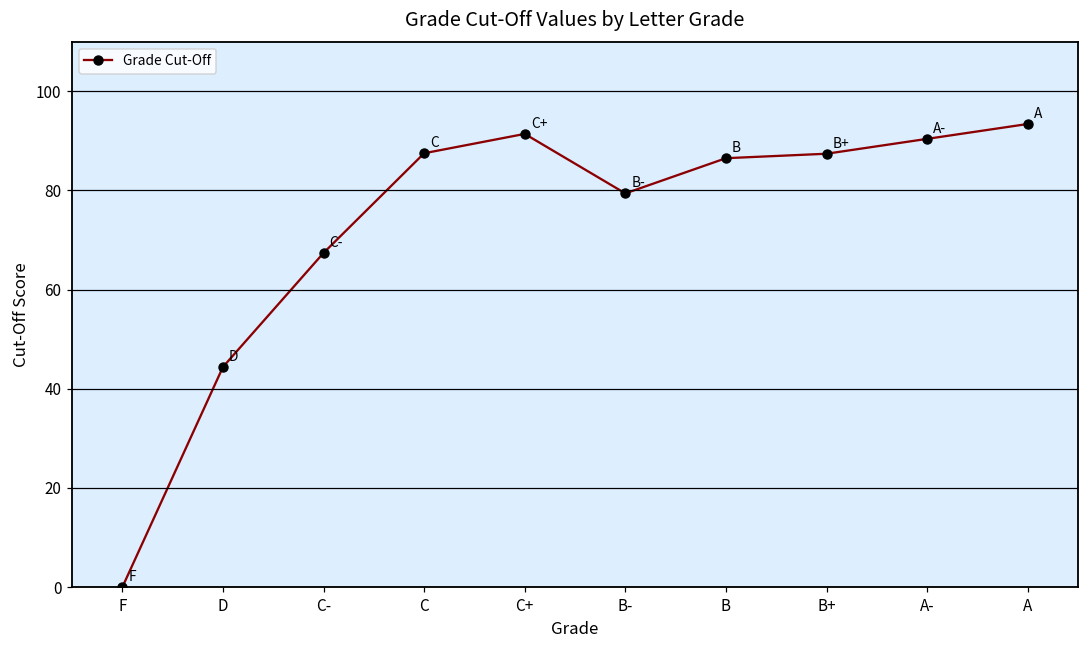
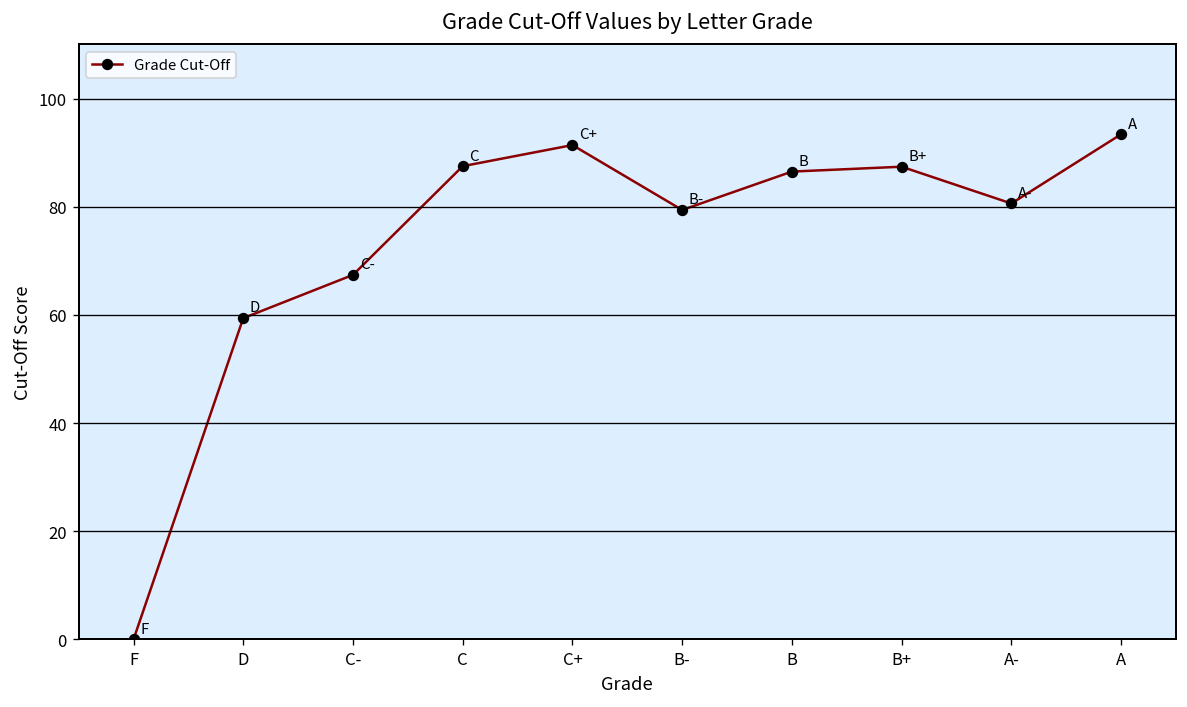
D: 44 -> 59
A-: 90 -> 81
